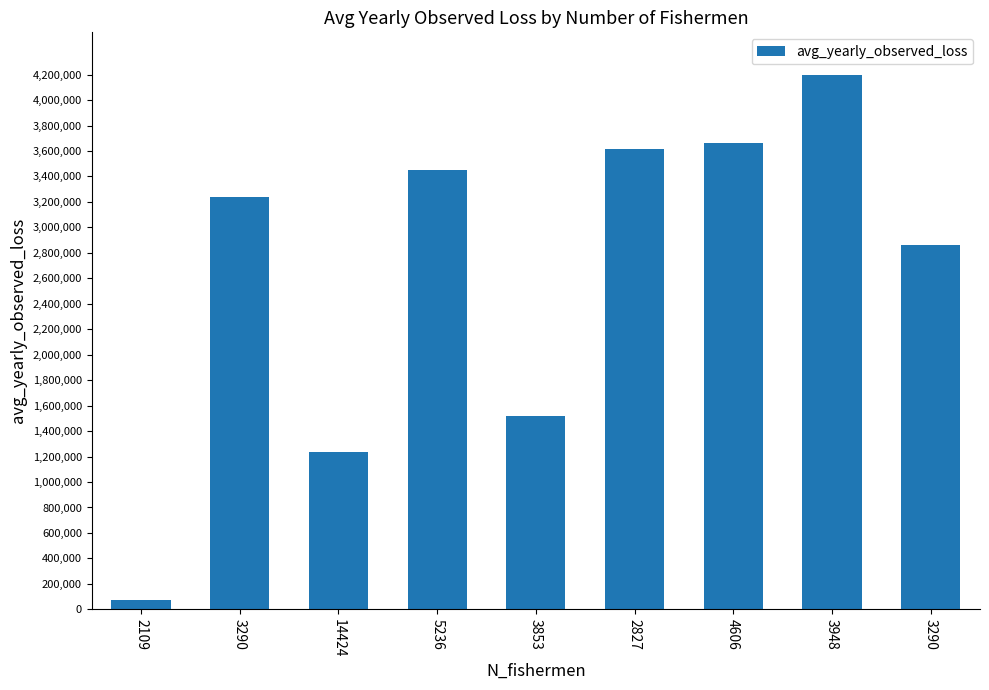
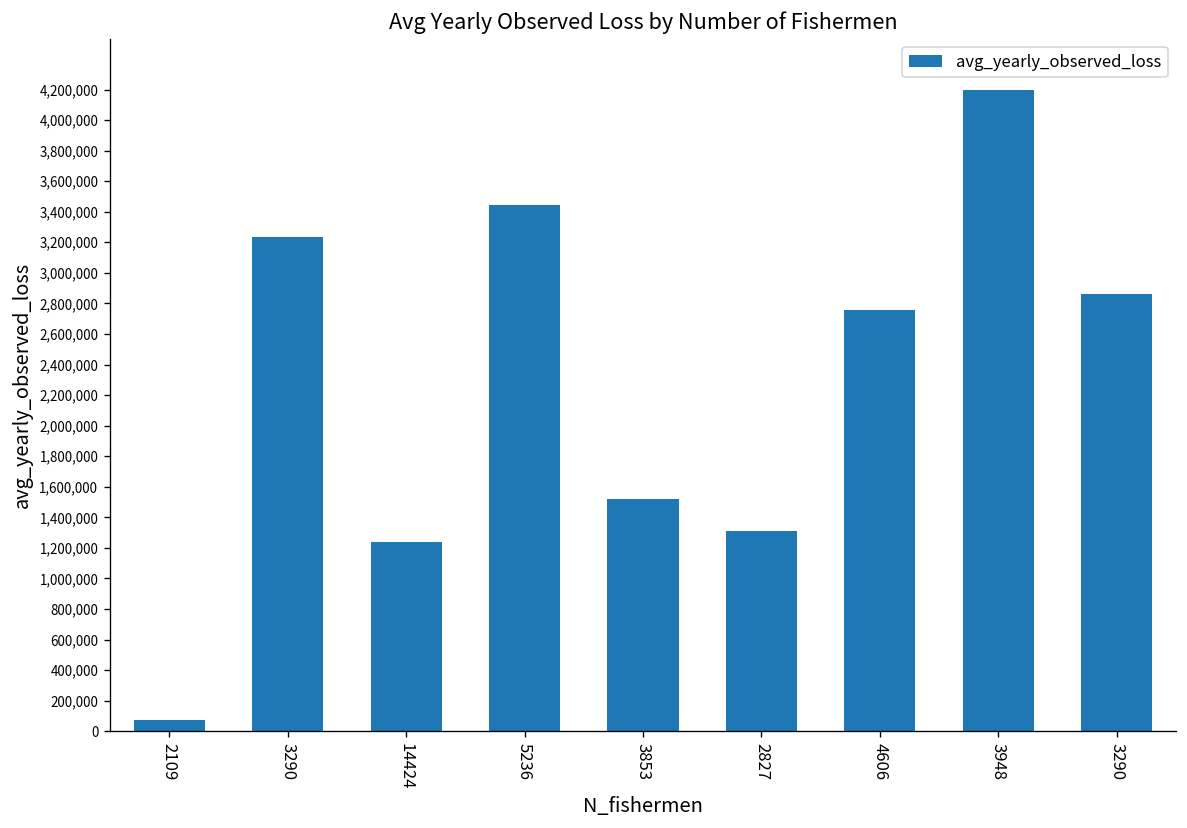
2827: 3,620,000 -> 1,310,000
4606: 3,660,000 -> 2,760,000
